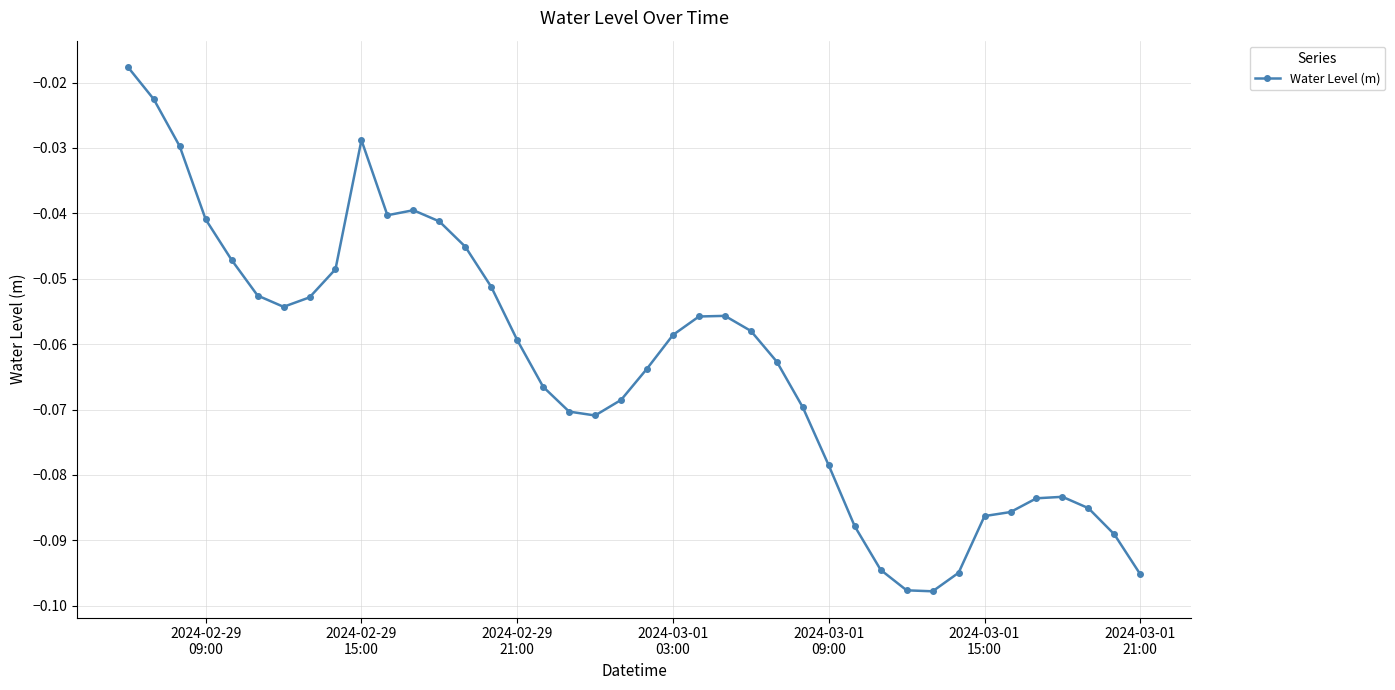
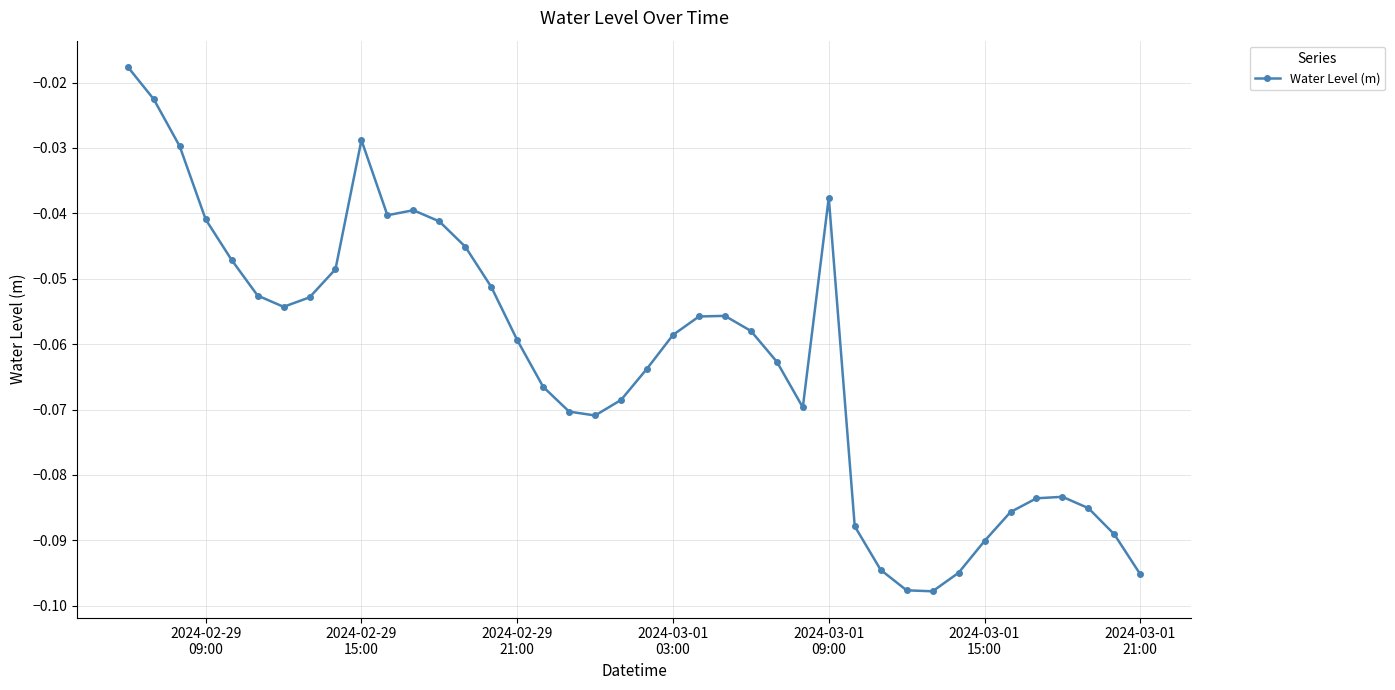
2024-03-01 09:00: -0.079 -> -0.038
2024-03-01 15:00: -0.086 -> -0.090
